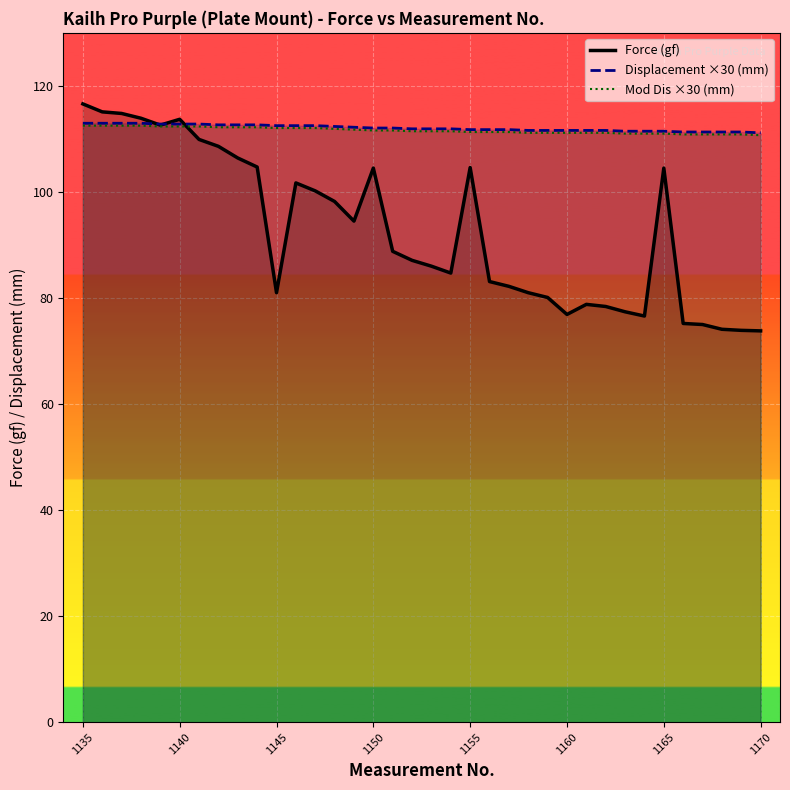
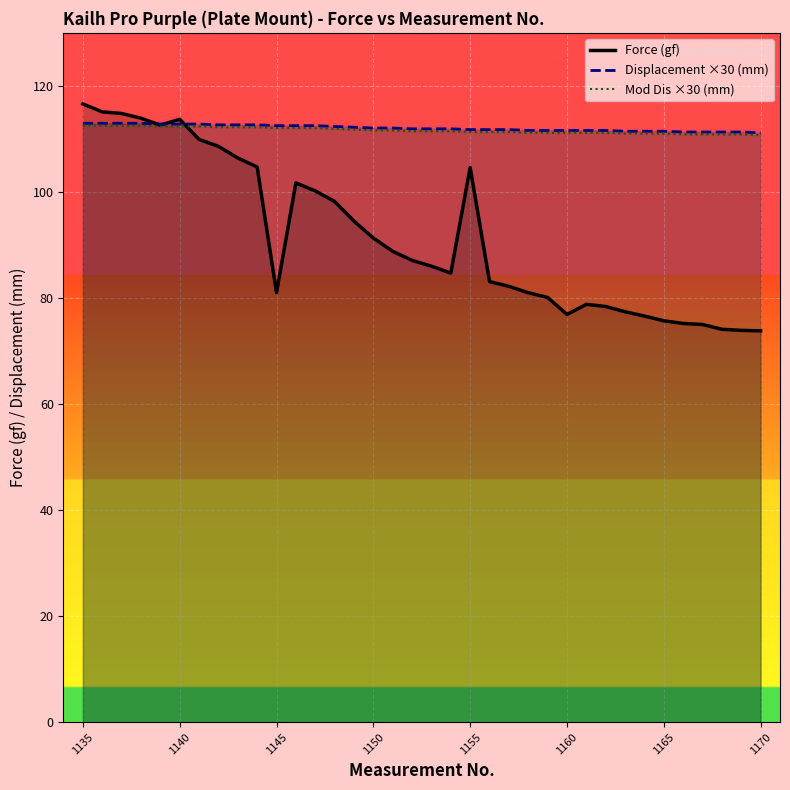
Force (gf), 1150: 105 -> 91
Force (gf), 1165: 105 -> 76
